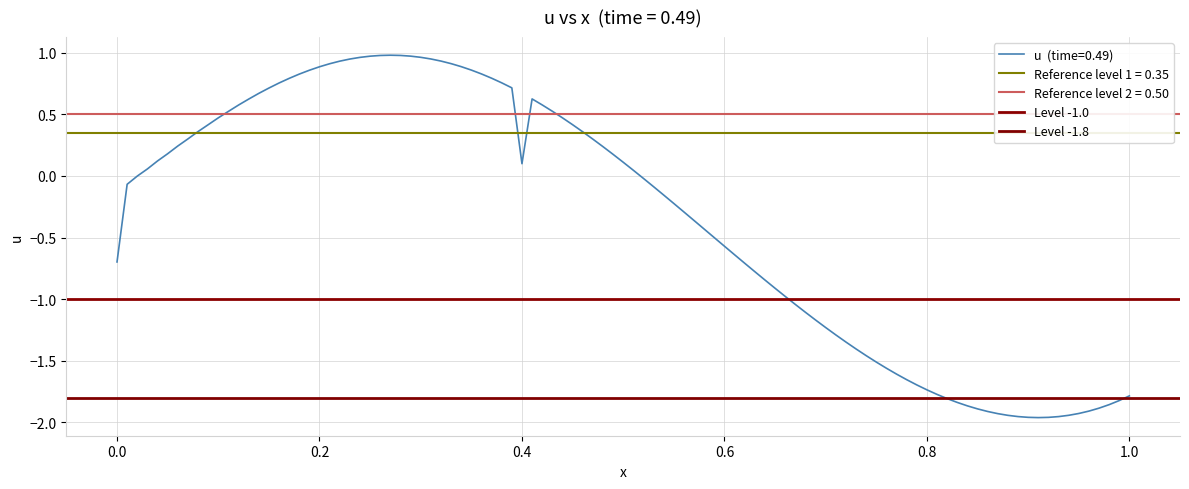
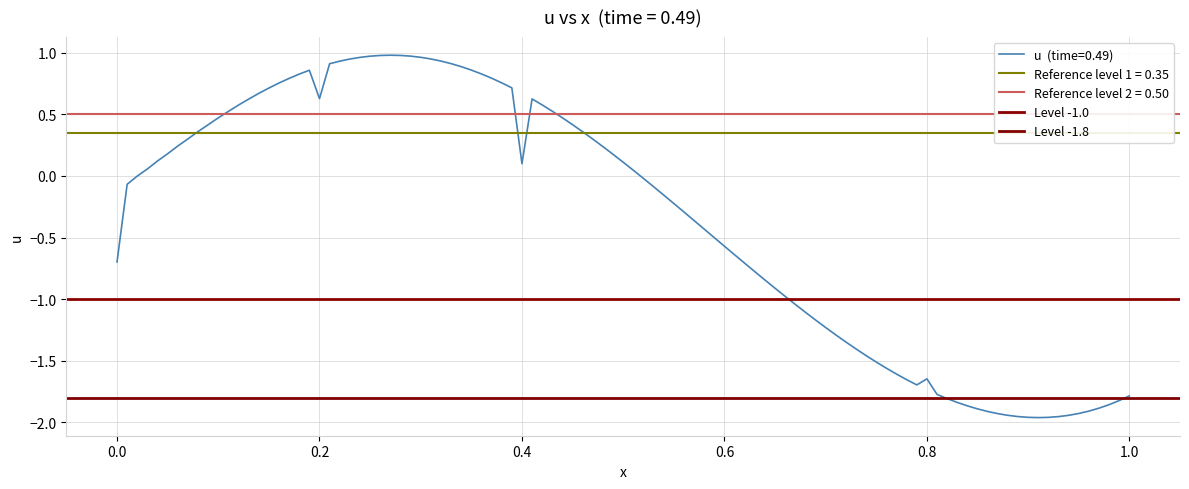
0.2: 0.89 -> 0.63
0.8: -1.74 -> -1.65
